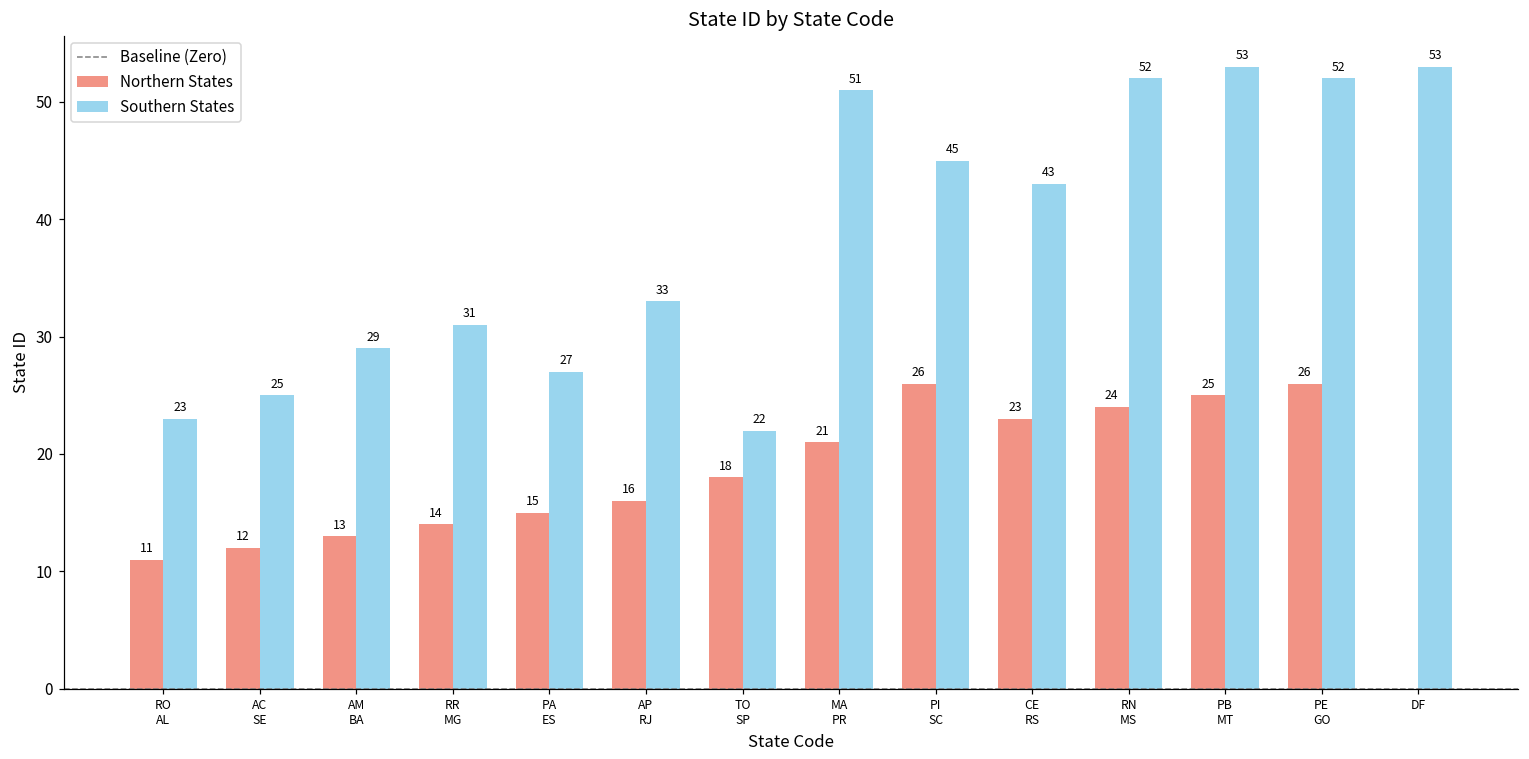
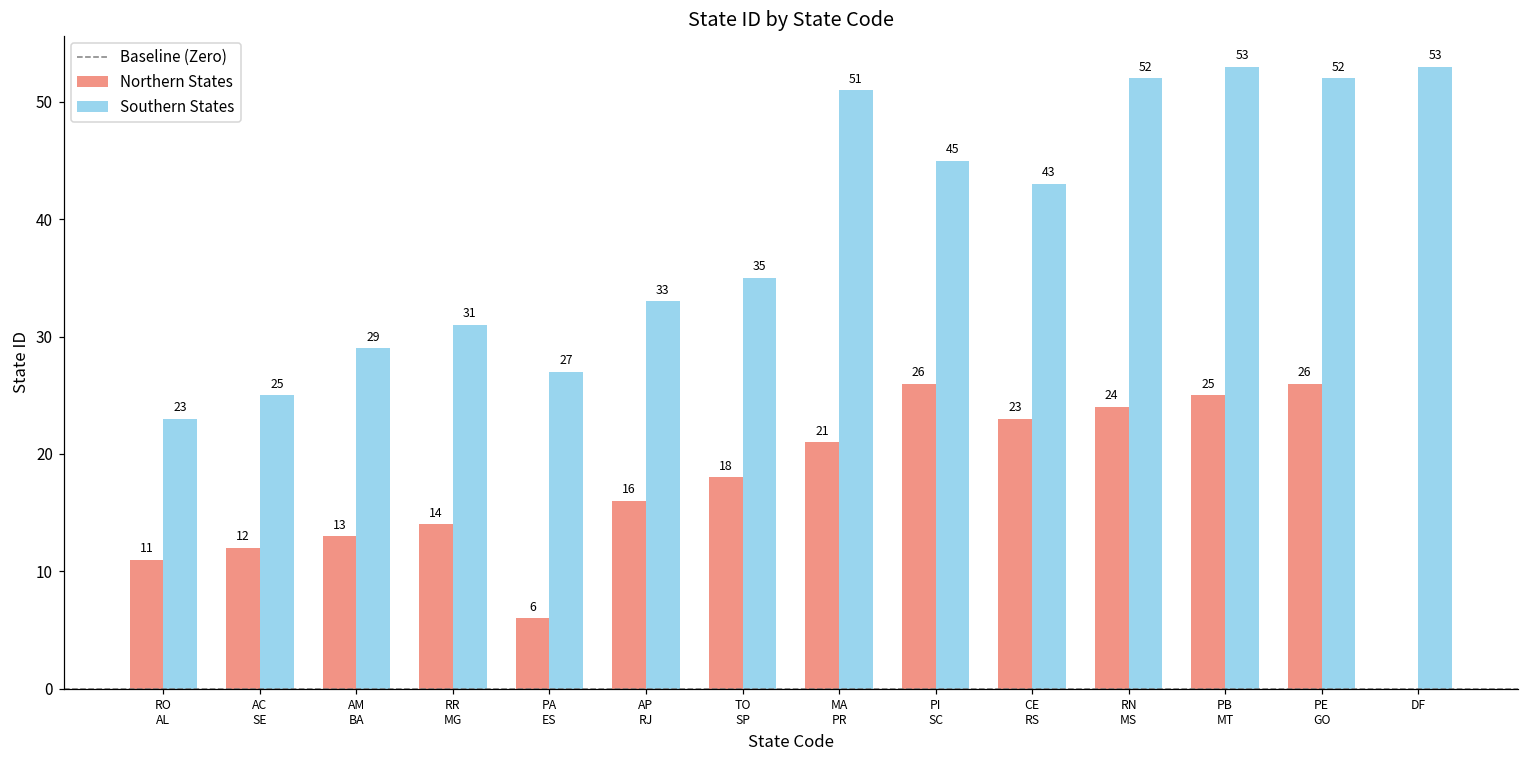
Northern States, PA ES: 15 -> 6
Southern States, TO SP: 22 -> 35
